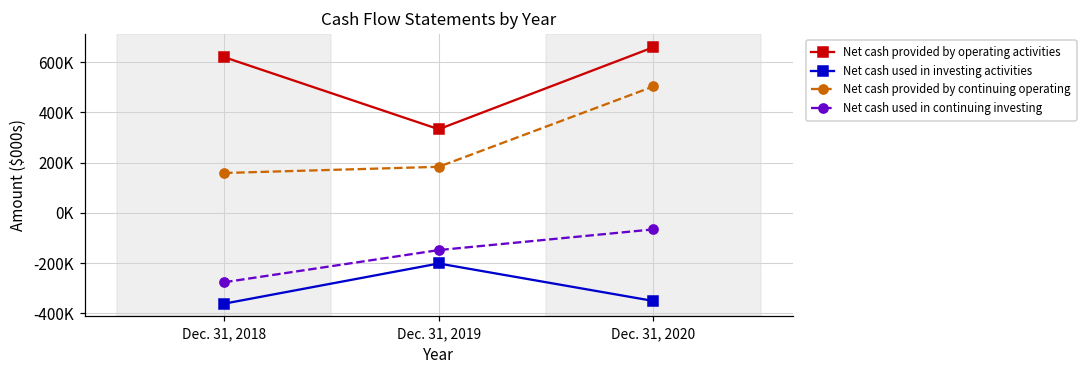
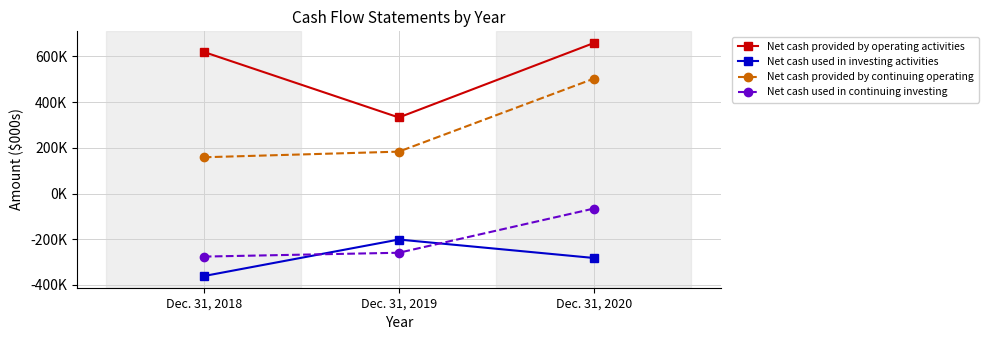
Net cash used in continuing investing, Dec. 31, 2019: -150000 -> -260000
Net cash used in investing activities, Dec. 31, 2020: -350000 -> -280000
